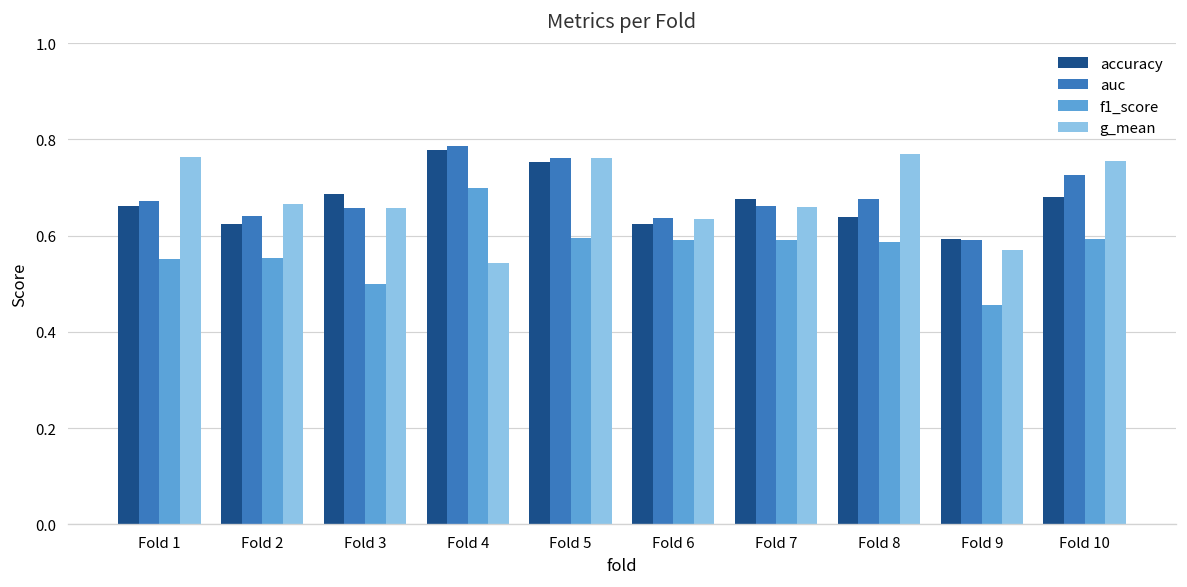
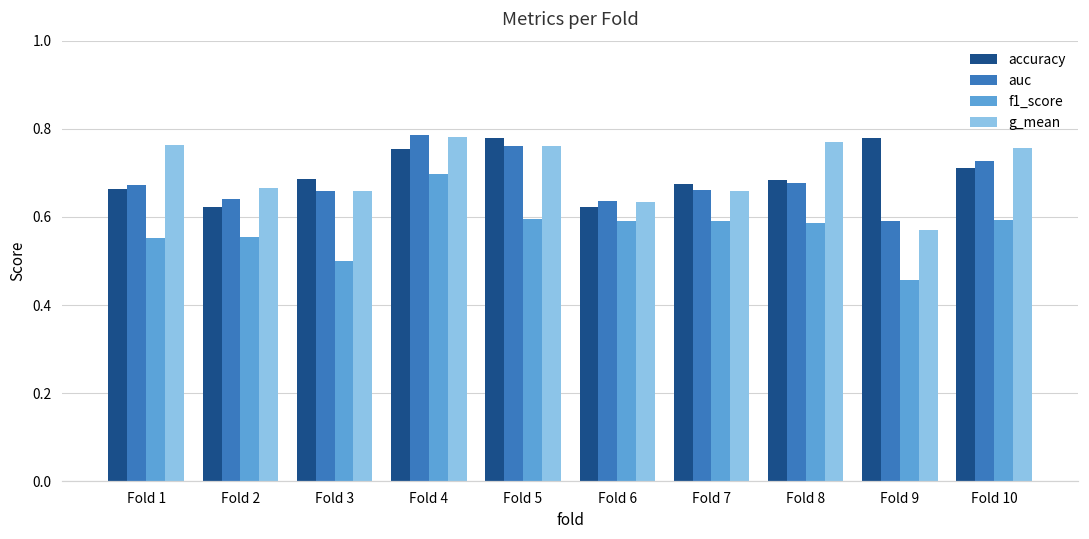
accuracy, Fold 4: 0.78 -> 0.75
g_mean, Fold 4: 0.54 -> 0.78
accuracy, Fold 5: 0.75 -> 0.78
accuracy, Fold 8: 0.64 -> 0.68
accuracy, Fold 9: 0.59 -> 0.78
accuracy, Fold 10: 0.68 -> 0.71
